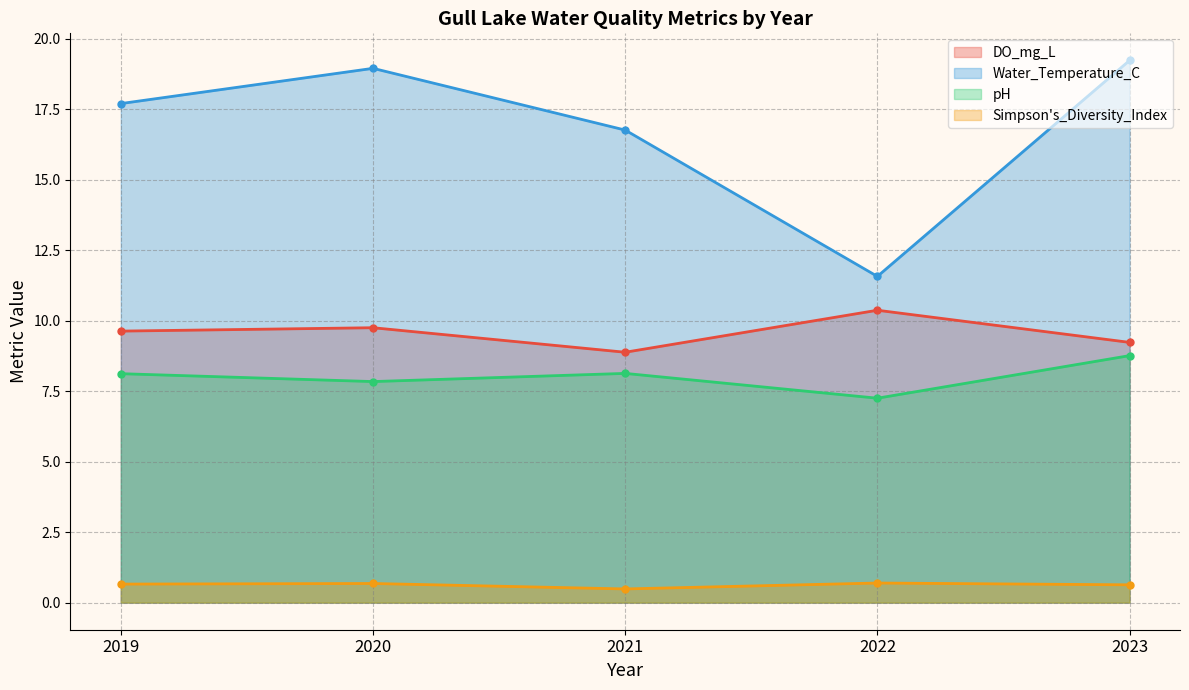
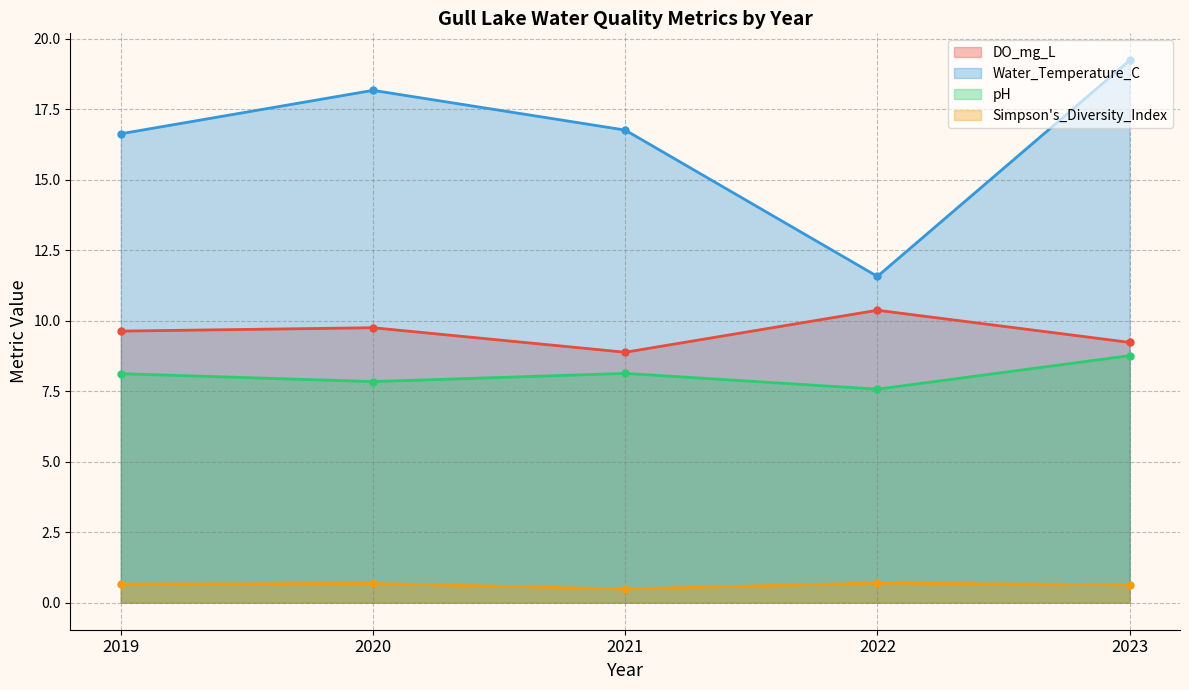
Water_Temperature_C, 2019: 17.7 -> 16.6
Water_Temperature_C, 2020: 19.0 -> 18.2
pH, 2022: 7.3 -> 7.6
